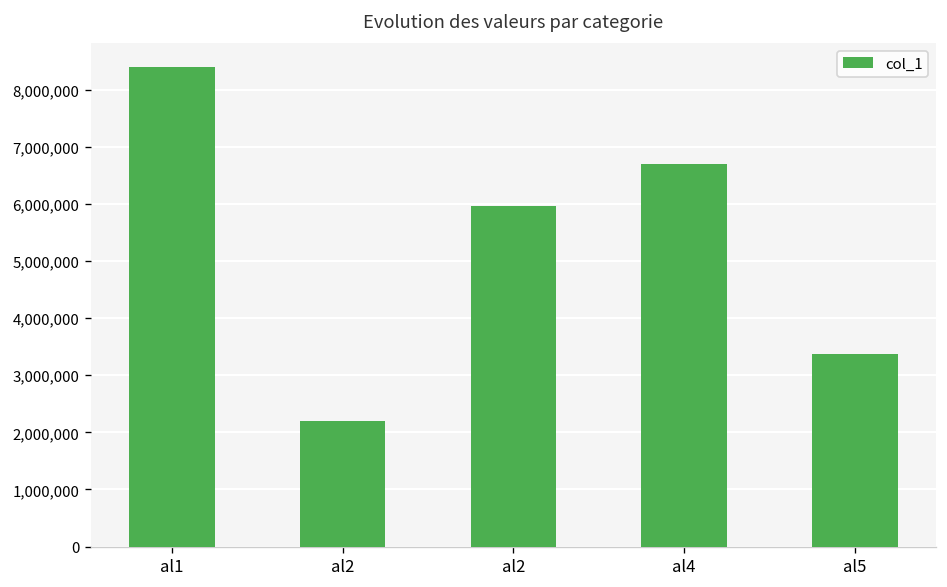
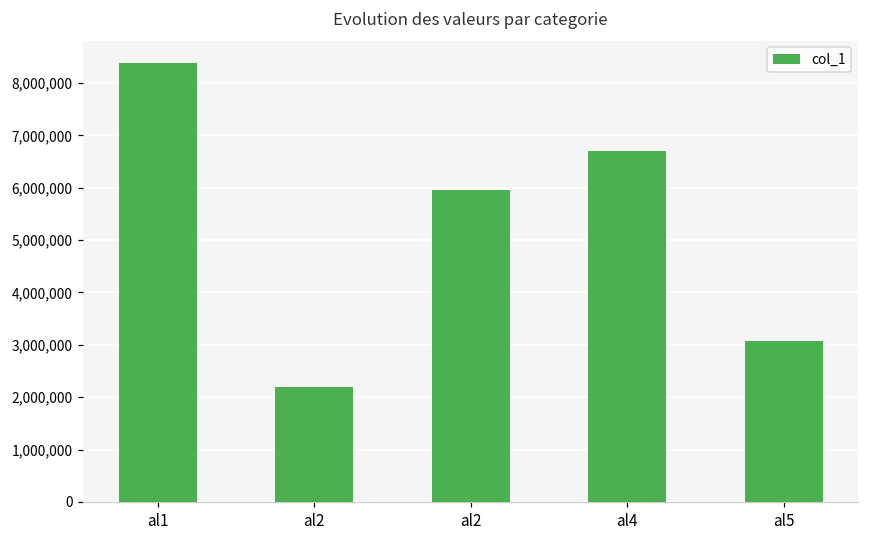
al5: 3,400,000 -> 3,100,000
